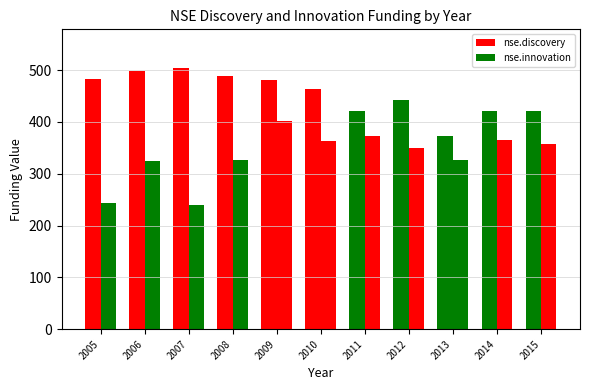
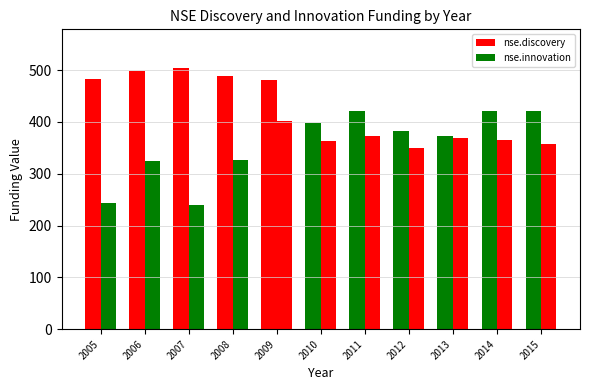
nse.discovery, 2010: 460 -> 400
nse.discovery, 2012: 440 -> 380
nse.innovation, 2013: 330 -> 370
